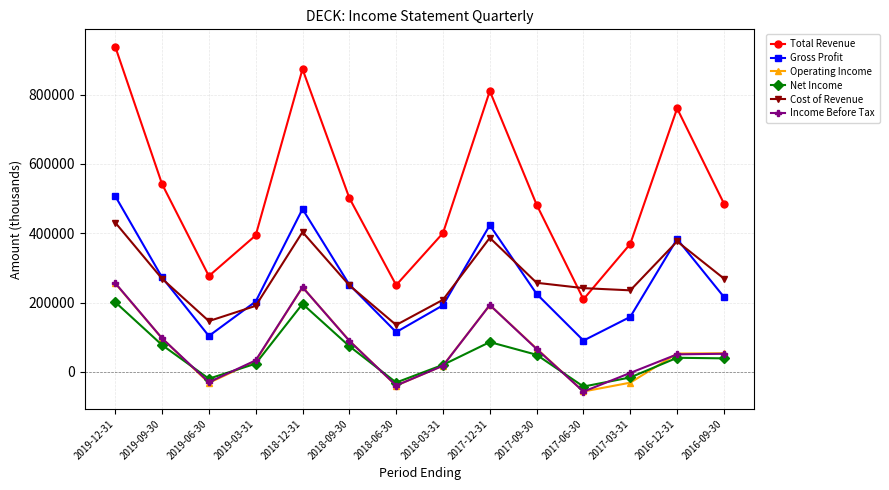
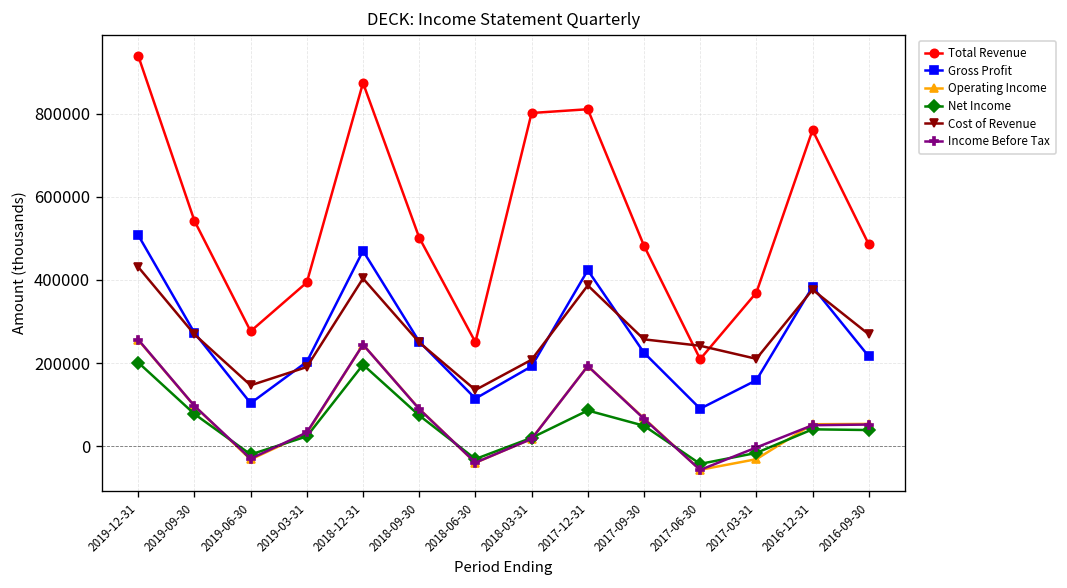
Total Revenue, 2018-03-31: 400000 -> 800000
Cost of Revenue, 2017-03-31: 240000 -> 210000
